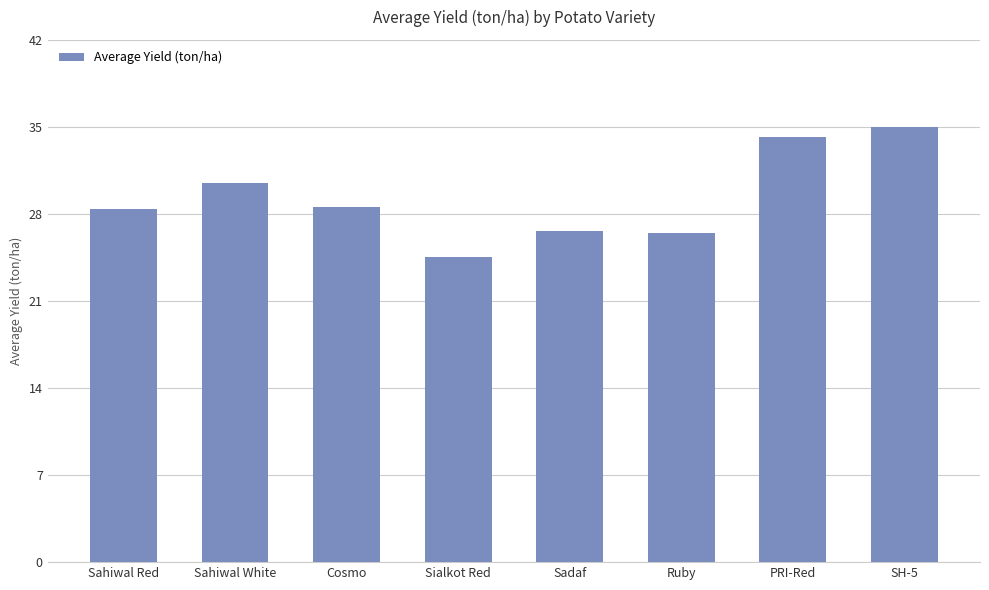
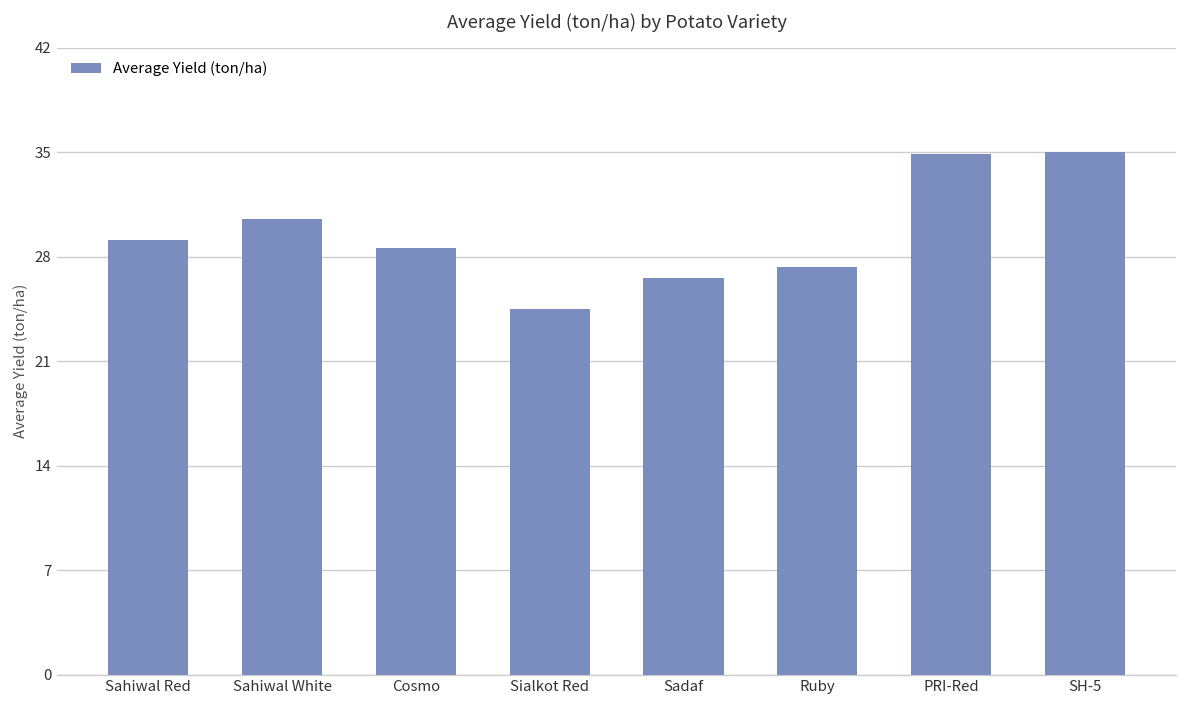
Sahiwal Red: 28.4 -> 29.1
Ruby: 26.5 -> 27.3
PRI-Red: 34.2 -> 34.9
